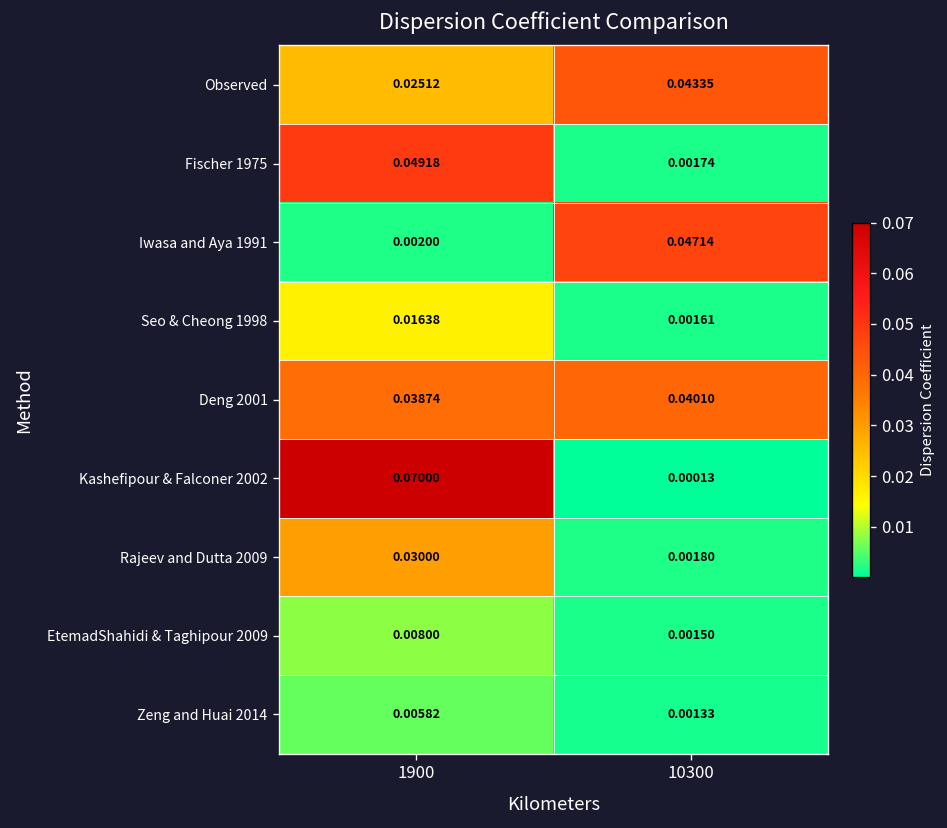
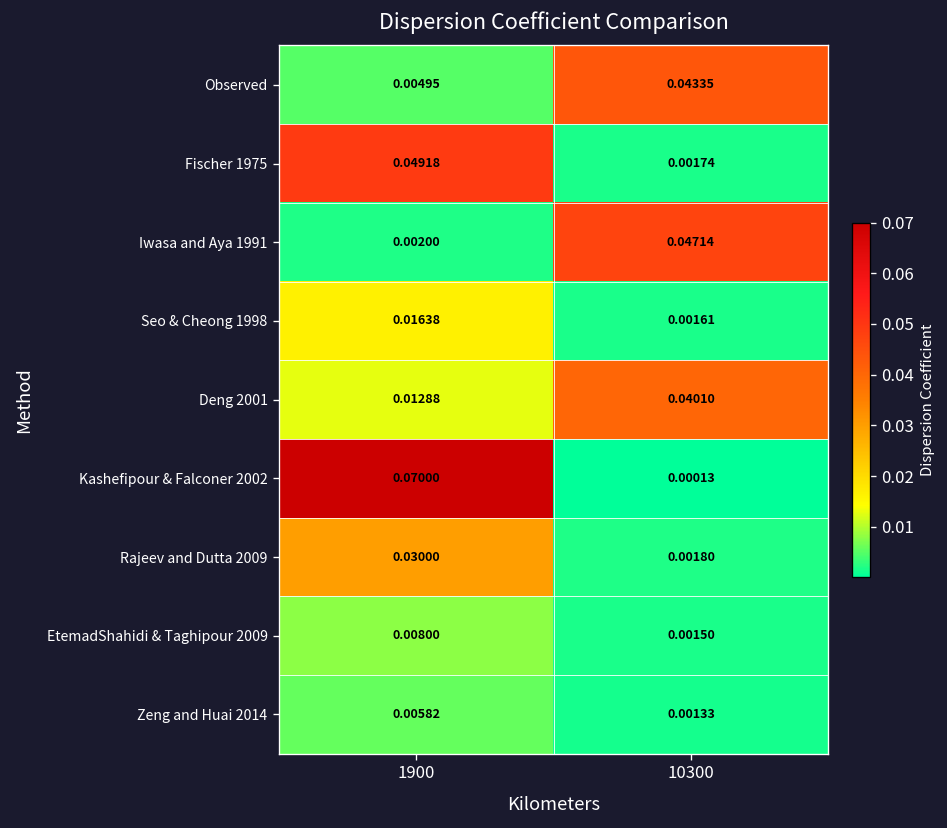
Observed, 1900: 0.02512 -> 0.00495
Deng 2001, 1900: 0.03874 -> 0.01288
